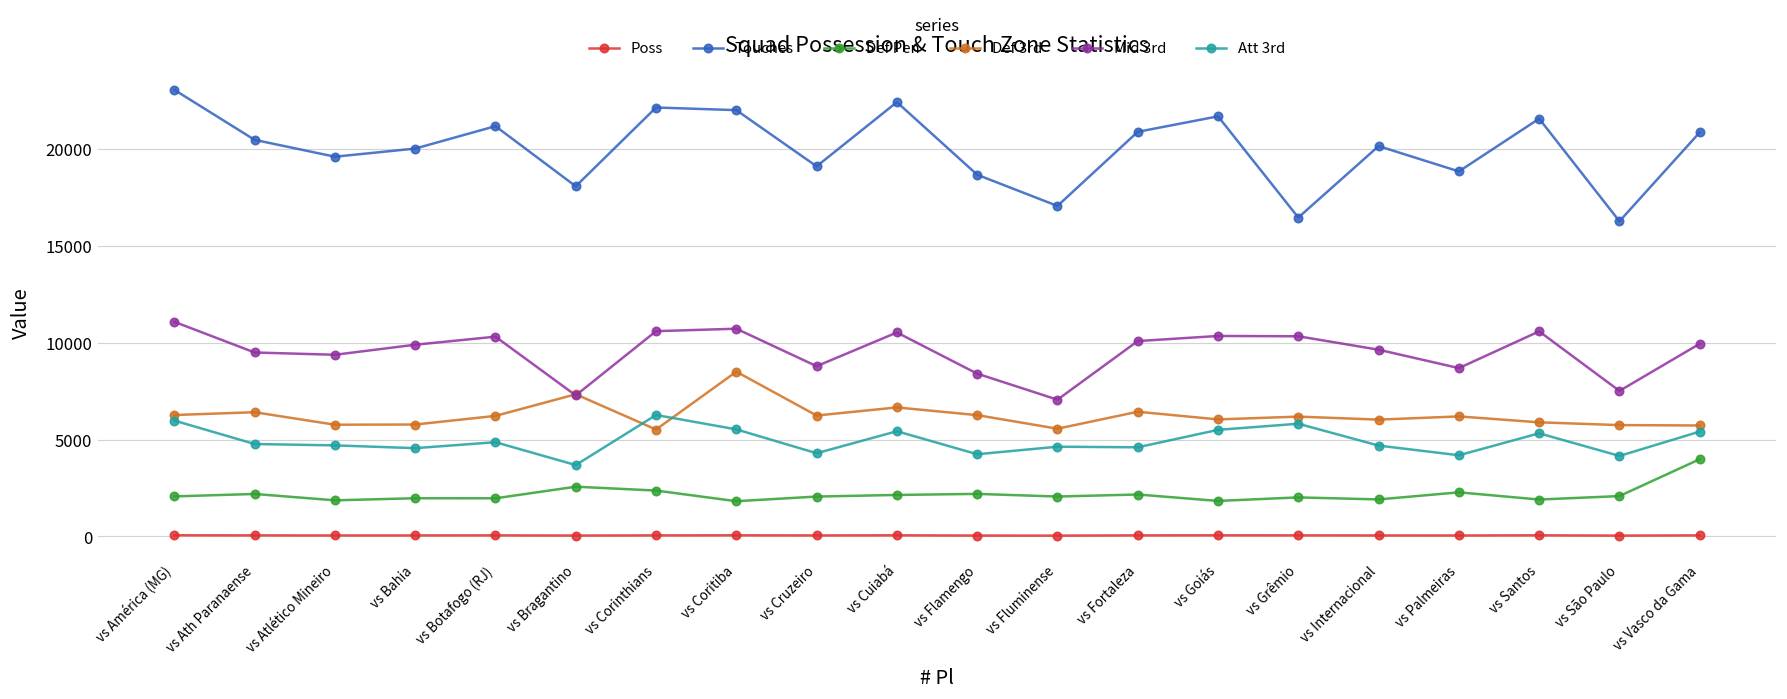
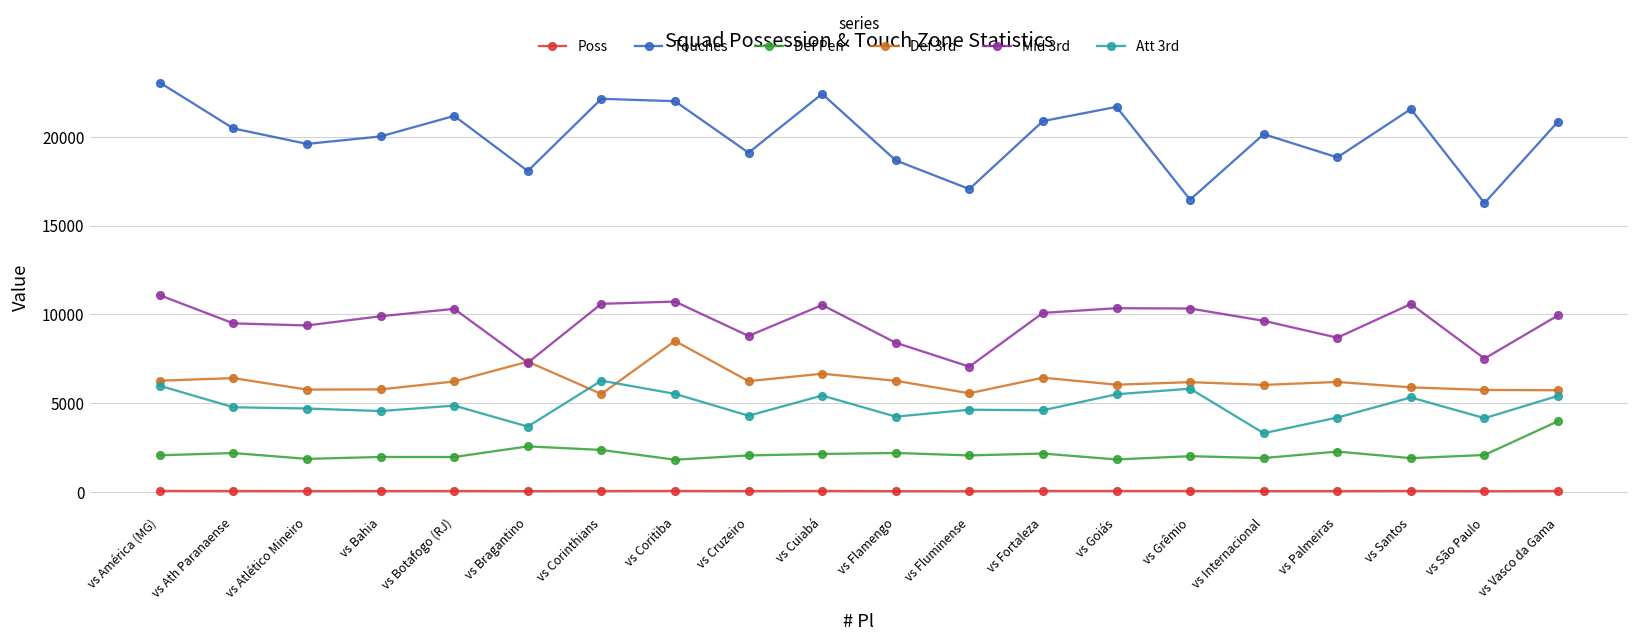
Att 3rd, vs Internacional: 4700 -> 3300
